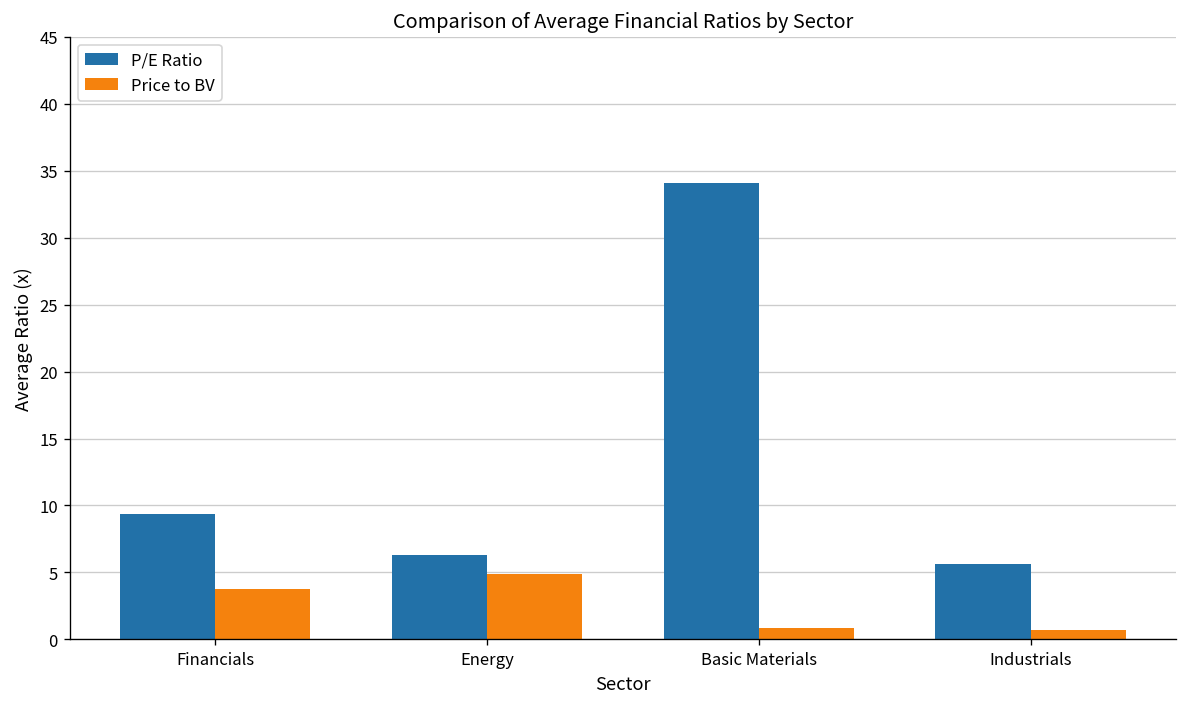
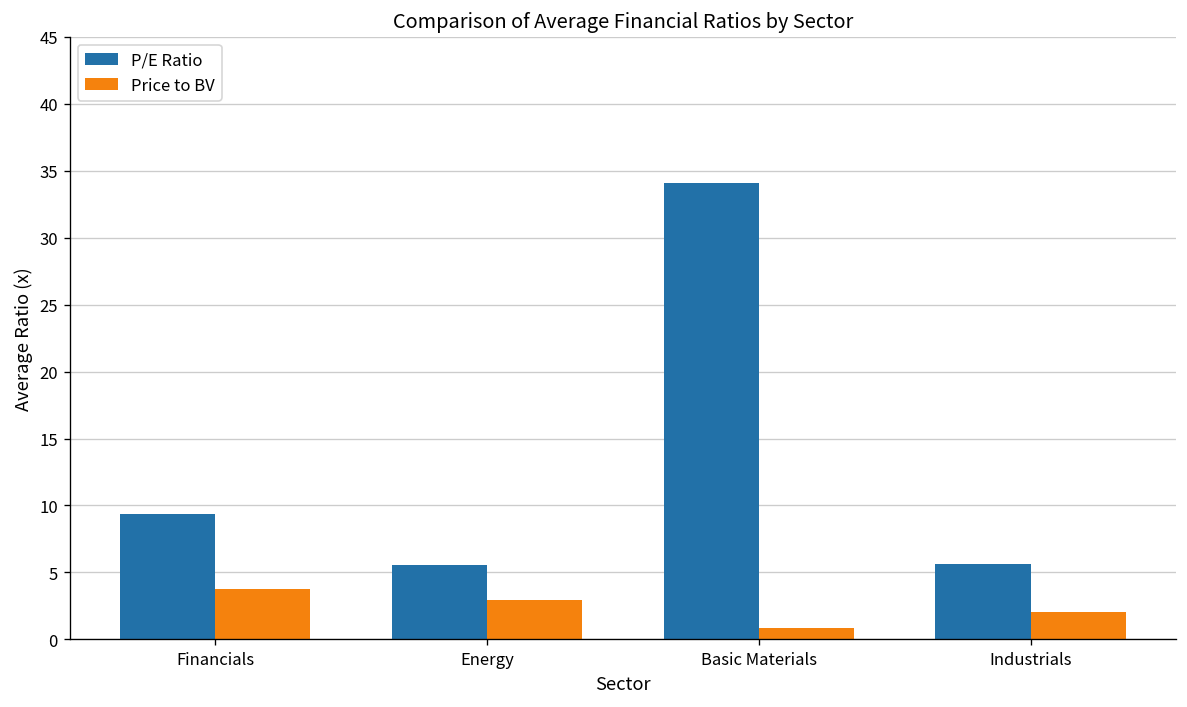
P/E Ratio, Energy: 6.3 -> 5.6
Price to BV, Energy: 4.9 -> 2.9
Price to BV, Industrials: 0.7 -> 2.1
